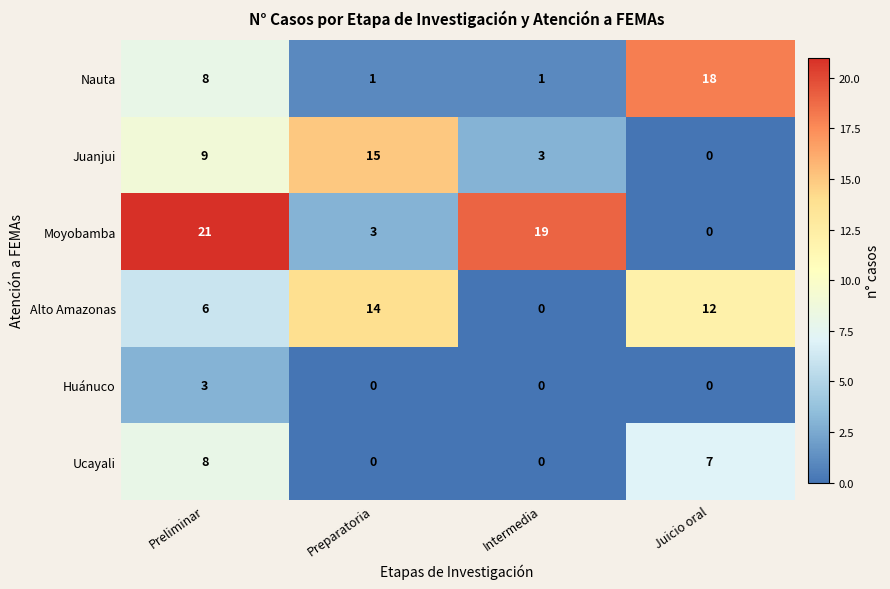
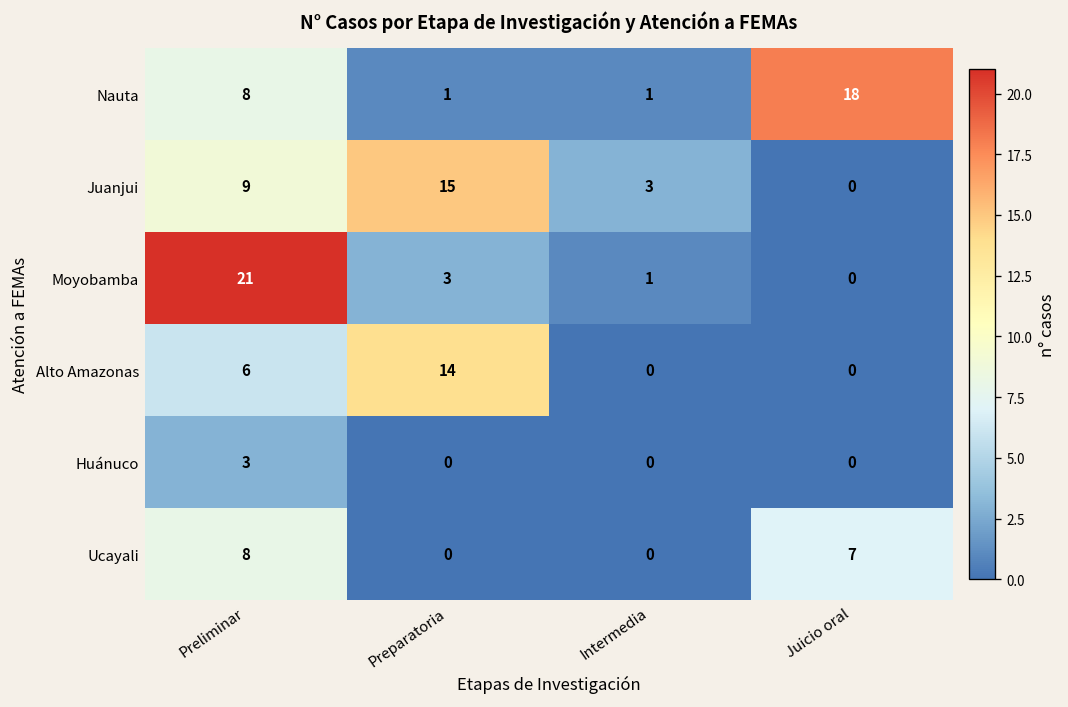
Moyobamba, Intermedia: 19 -> 1
Alto Amazonas, Juicio oral: 12 -> 0
